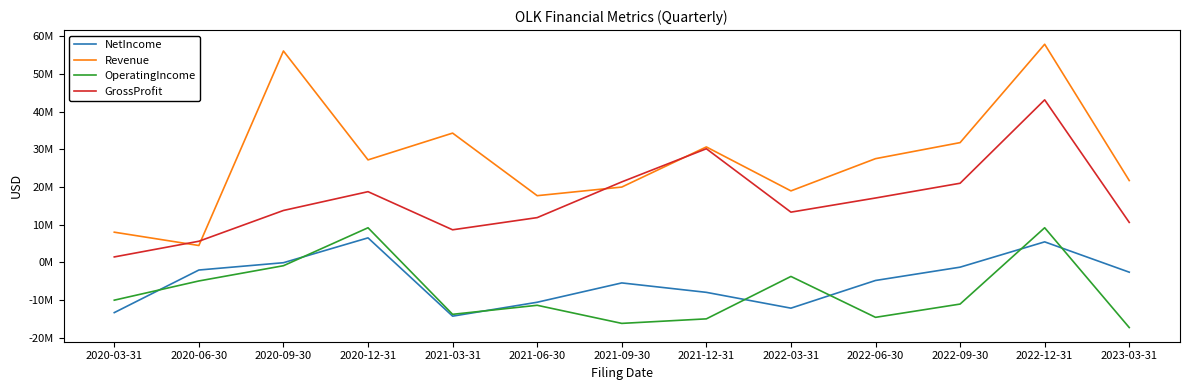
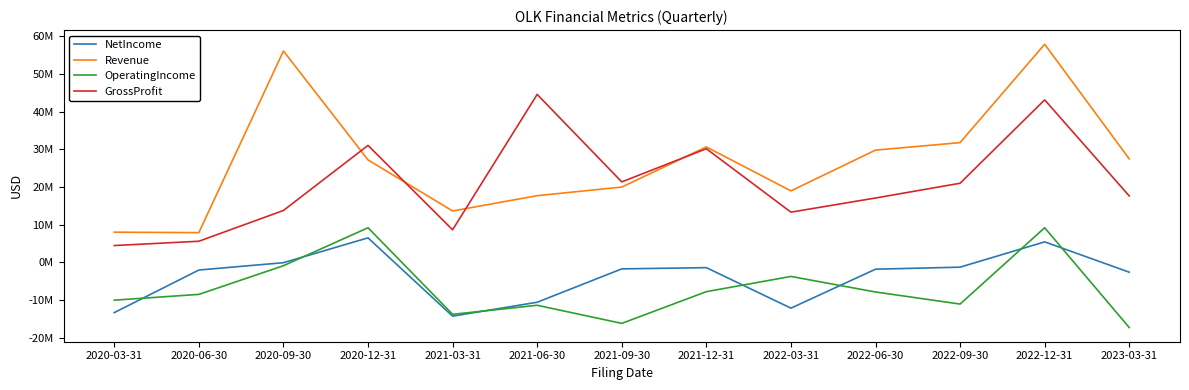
GrossProfit, 2020-03-31: 1000000 -> 4000000
Revenue, 2020-06-30: 4000000 -> 8000000
OperatingIncome, 2020-06-30: -5000000 -> -9000000
GrossProfit, 2020-12-31: 19000000 -> 31000000
Revenue, 2021-03-31: 34000000 -> 14000000
GrossProfit, 2021-06-30: 12000000 -> 45000000
NetIncome, 2021-09-30: -5000000 -> -2000000
NetIncome, 2021-12-31: -8000000 -> -1000000
OperatingIncome, 2021-12-31: -15000000 -> -8000000
NetIncome, 2022-06-30: -5000000 -> -2000000
Revenue, 2022-06-30: 28000000 -> 30000000
OperatingIncome, 2022-06-30: -15000000 -> -8000000
Revenue, 2023-03-31: 22000000 -> 27000000
GrossProfit, 2023-03-31: 11000000 -> 18000000
